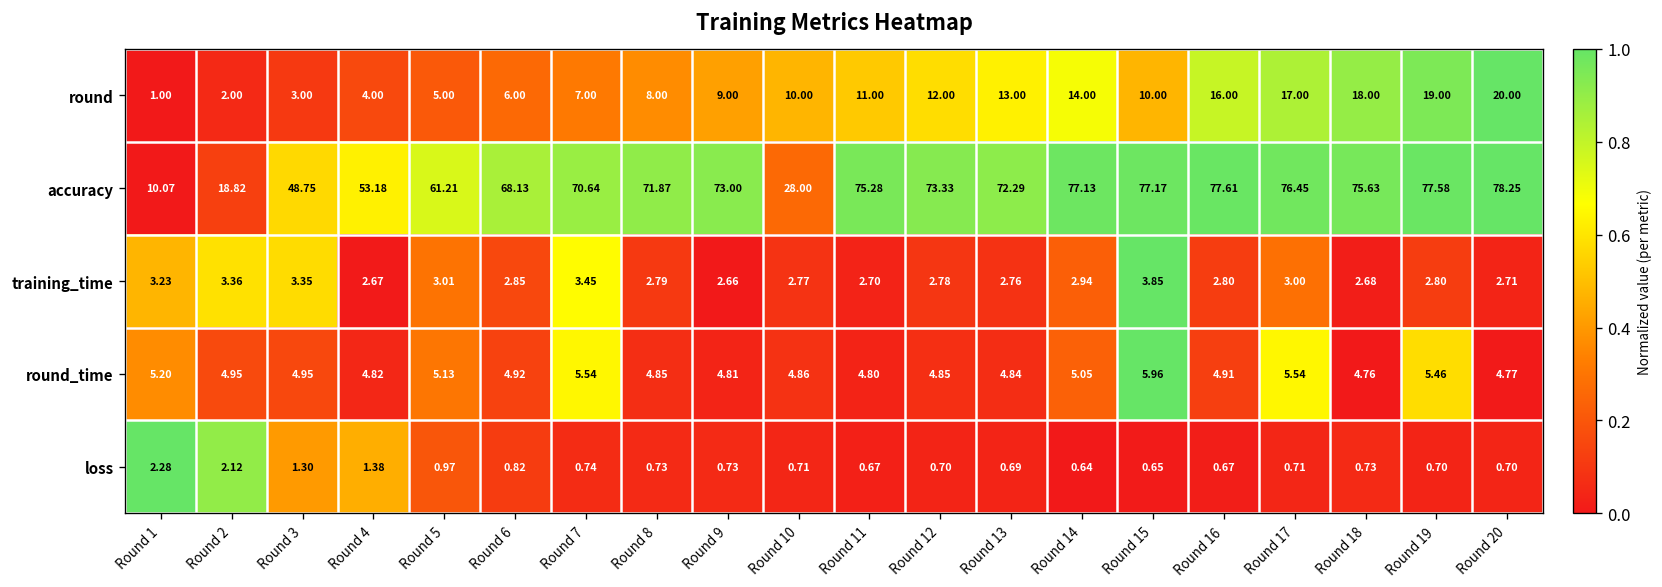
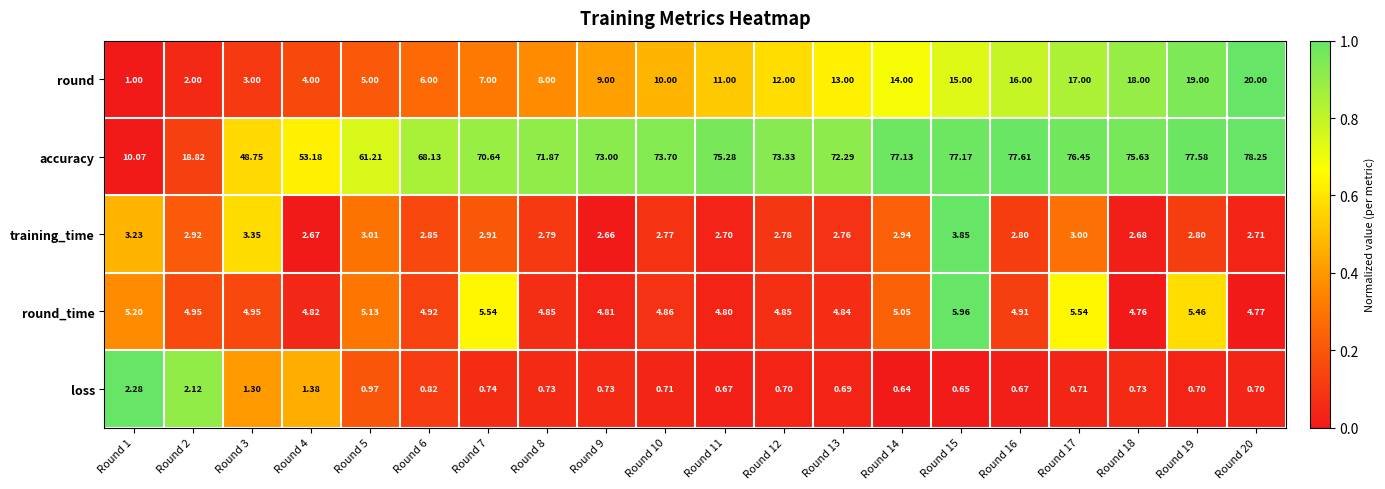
round, Round 15: 10.00 -> 15.00
accuracy, Round 10: 28.00 -> 73.70
training_time, Round 2: 3.36 -> 2.92
training_time, Round 7: 3.45 -> 2.91
